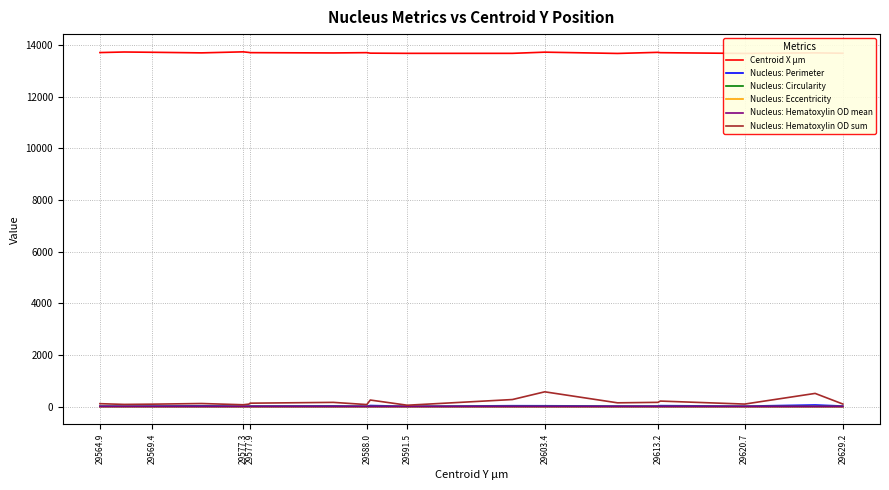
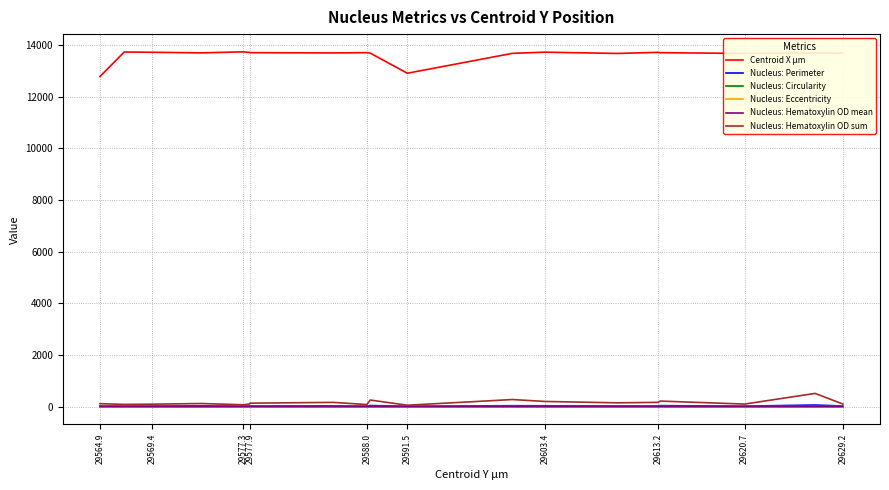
Centroid X µm, 29564.9: 13700 -> 12800
Centroid X µm, 29591.5: 13700 -> 12900
Nucleus: Hematoxylin OD sum, 29603.4: 600 -> 200
